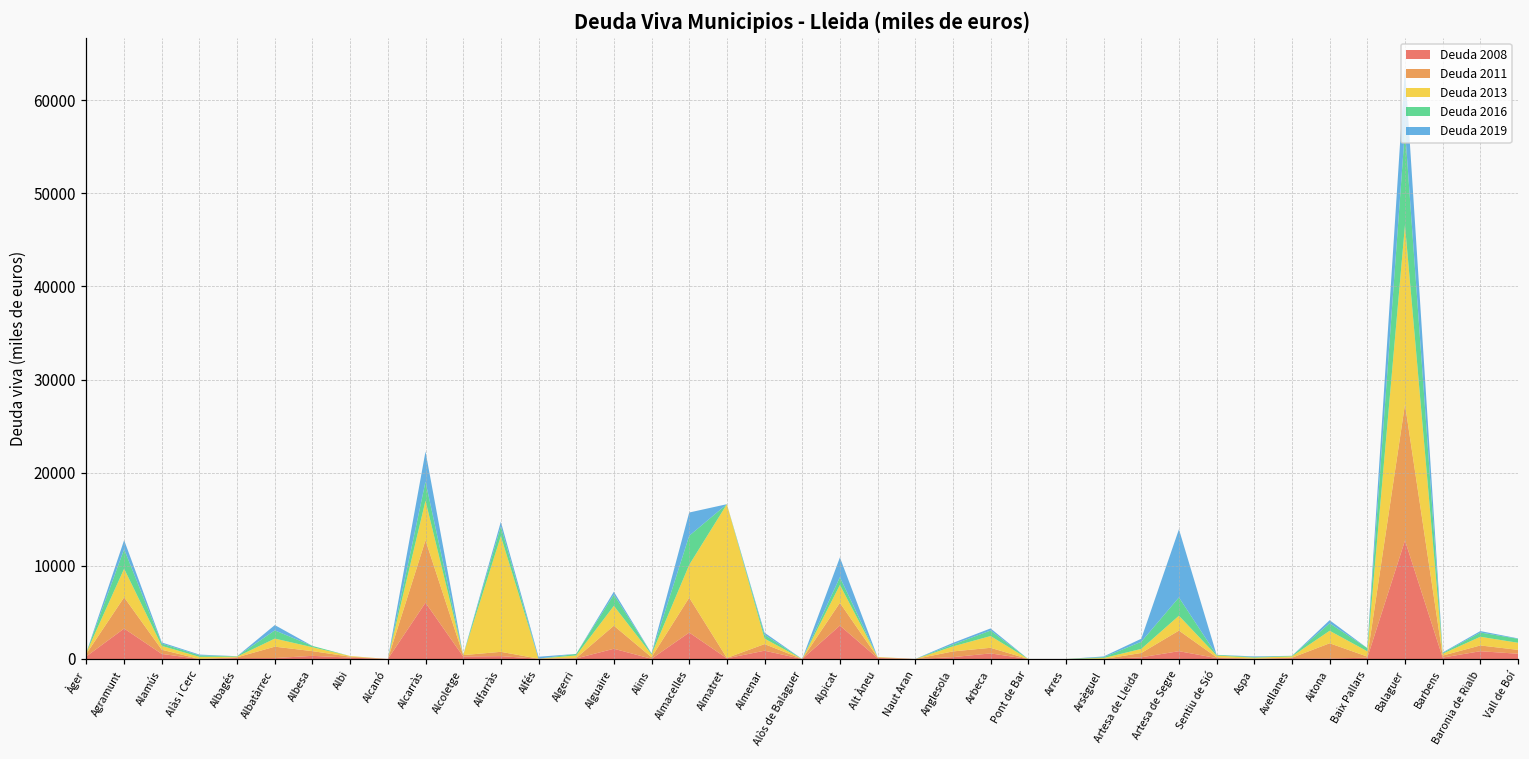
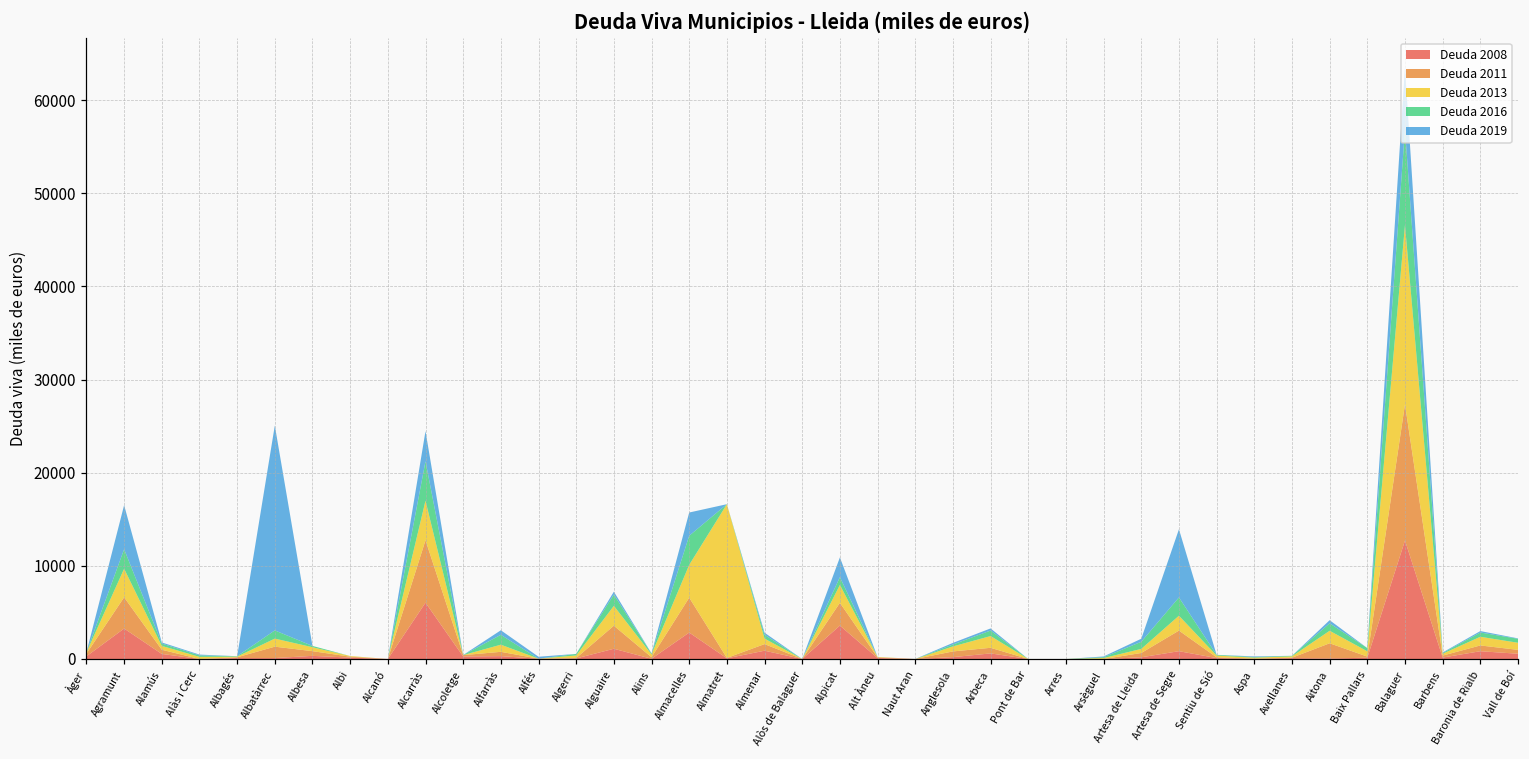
Deuda 2019, Agramunt: 1000 -> 5000
Deuda 2019, Albatàrrec: 1000 -> 22000
Deuda 2016, Alcarràs: 2000 -> 4000
Deuda 2013, Alfarràs: 12000 -> 1000
